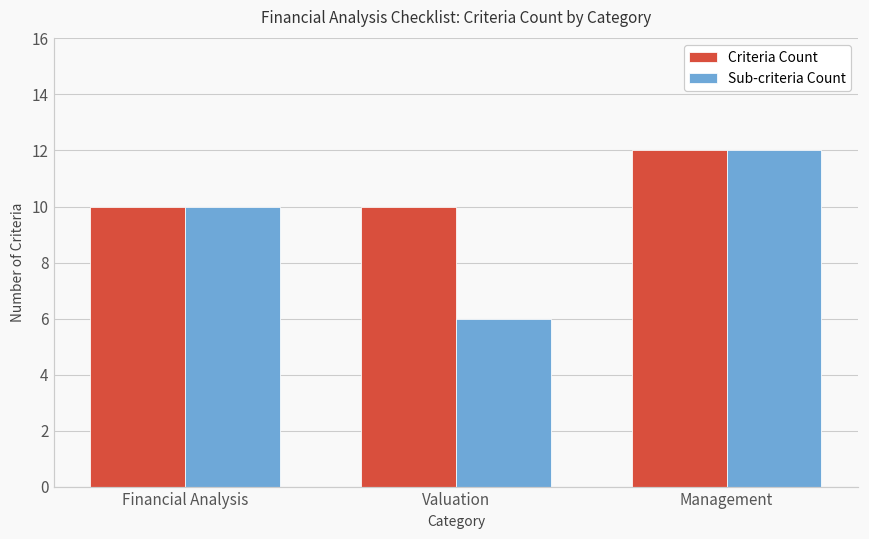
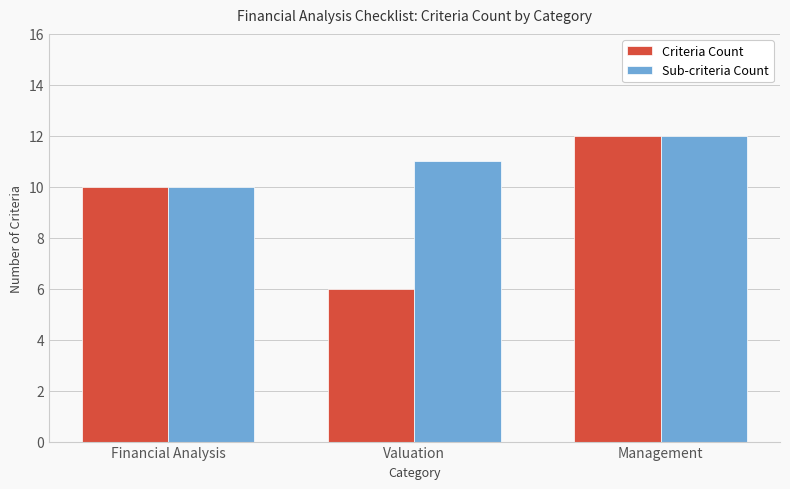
Criteria Count, Valuation: 10 -> 6
Sub-criteria Count, Valuation: 6 -> 11
